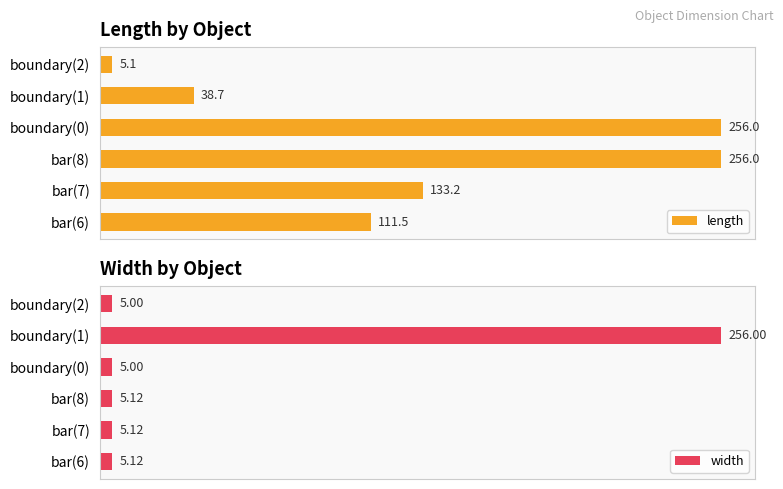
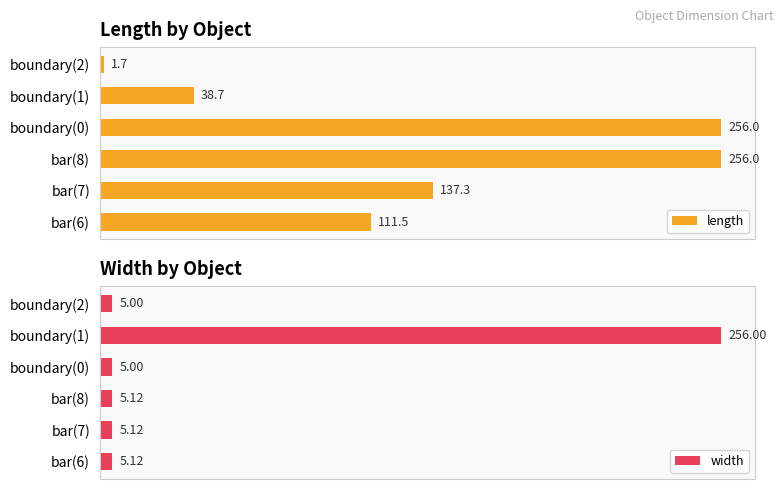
Length by Object, boundary(2): 5.1 -> 1.7
Length by Object, bar(7): 133.2 -> 137.3
